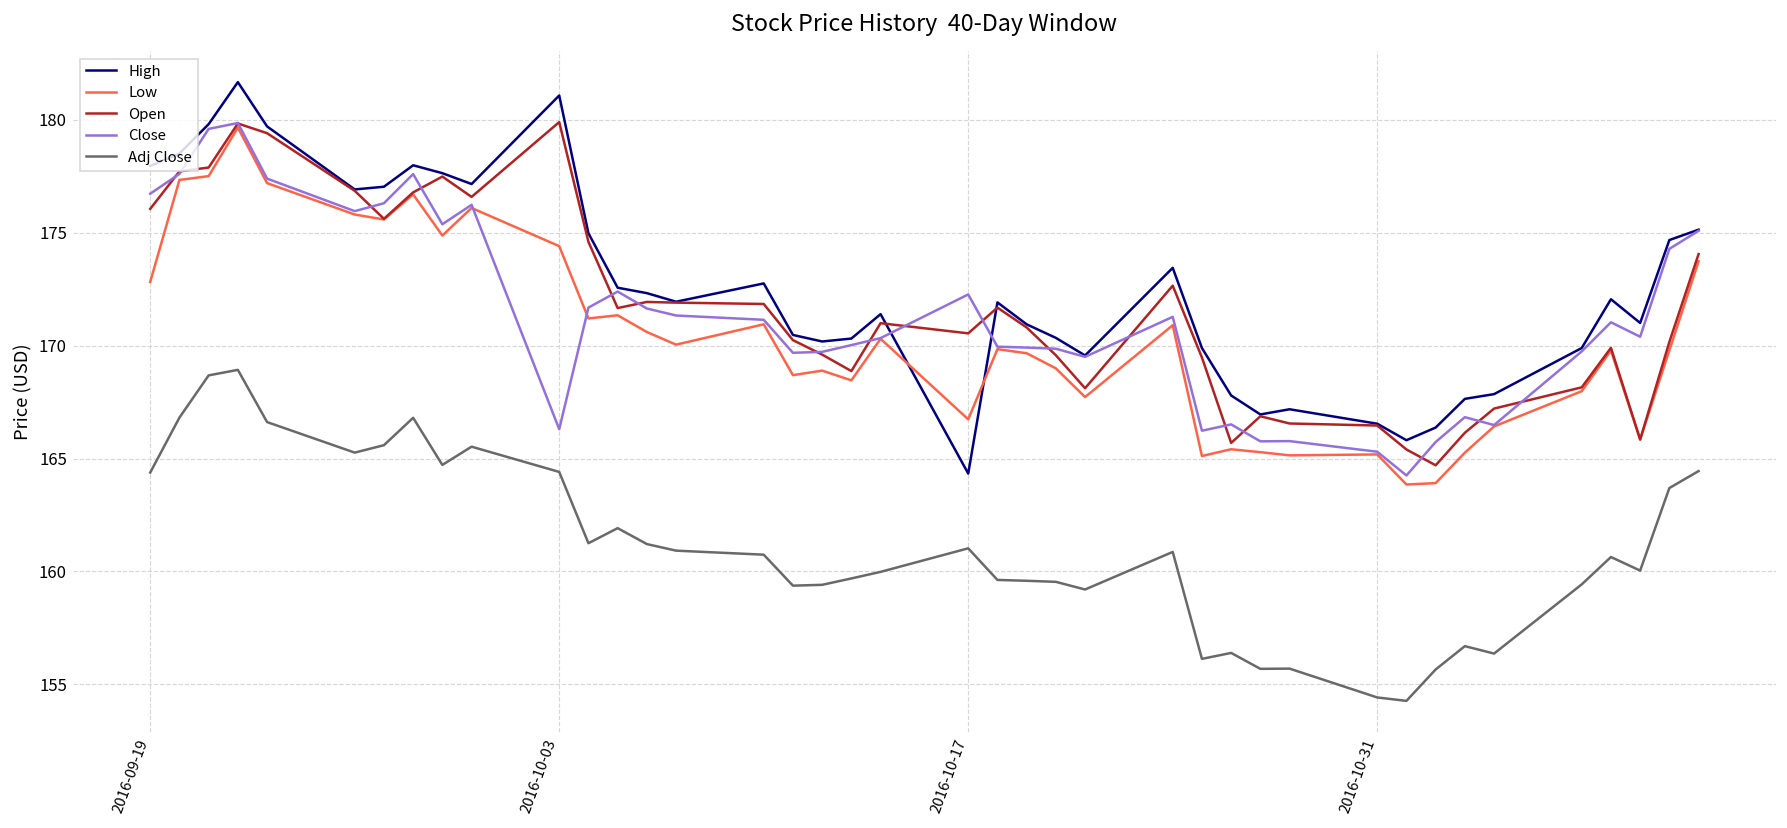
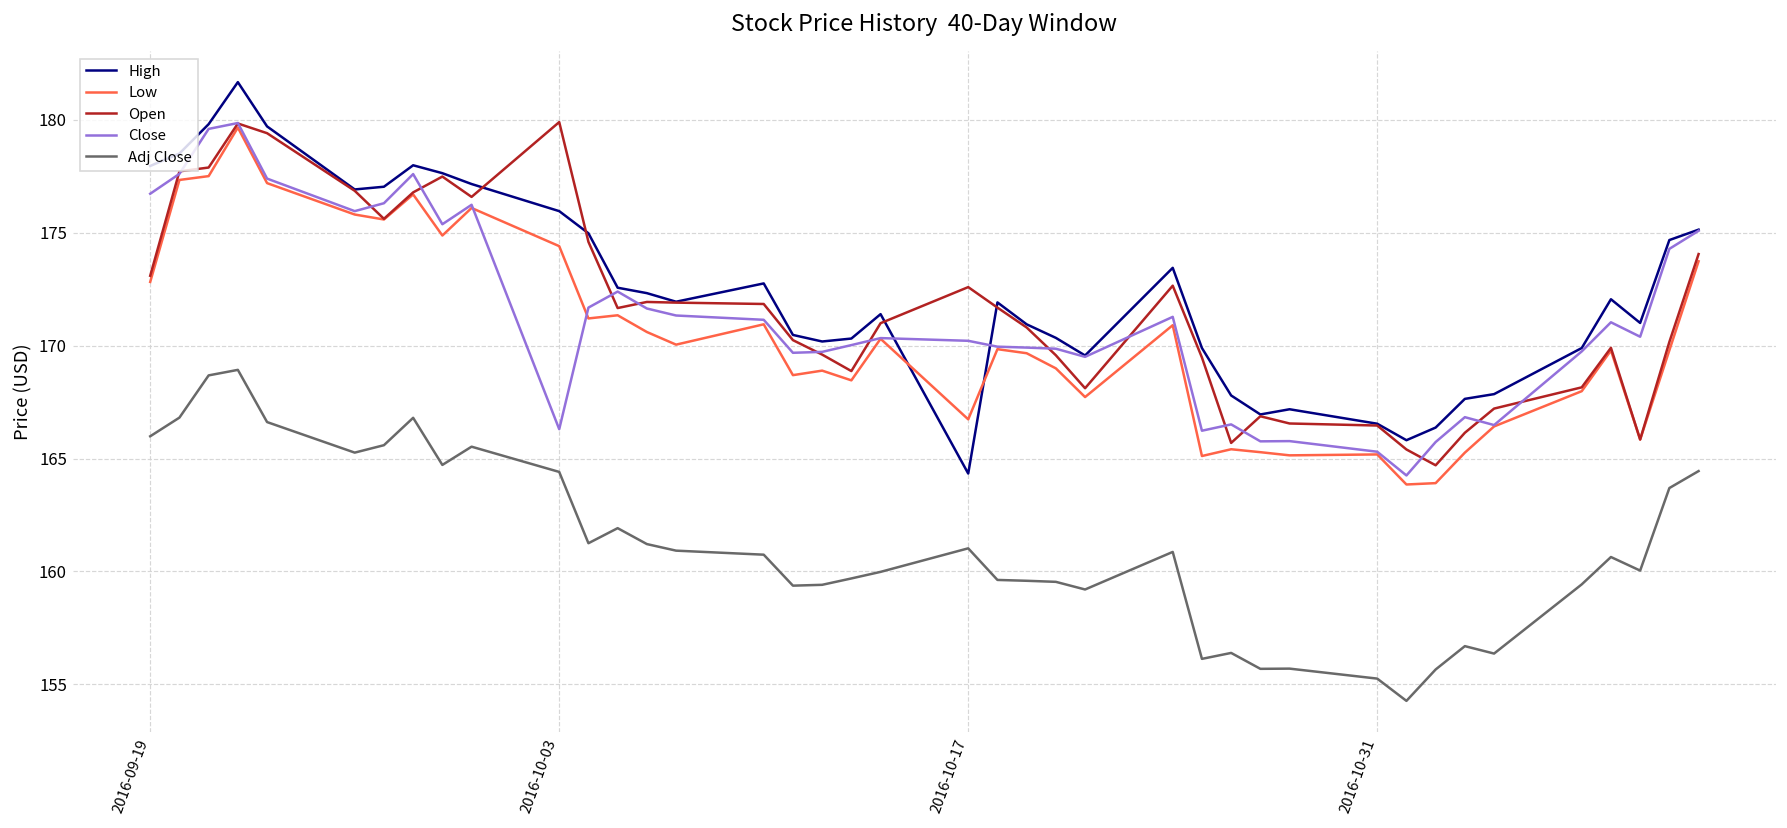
Open, 2016-09-19: 176.1 -> 173.1
Adj Close, 2016-09-19: 164.4 -> 166.0
High, 2016-10-03: 181.1 -> 175.9
Open, 2016-10-17: 170.5 -> 172.6
Close, 2016-10-17: 172.3 -> 170.2
Adj Close, 2016-10-31: 154.4 -> 155.3
